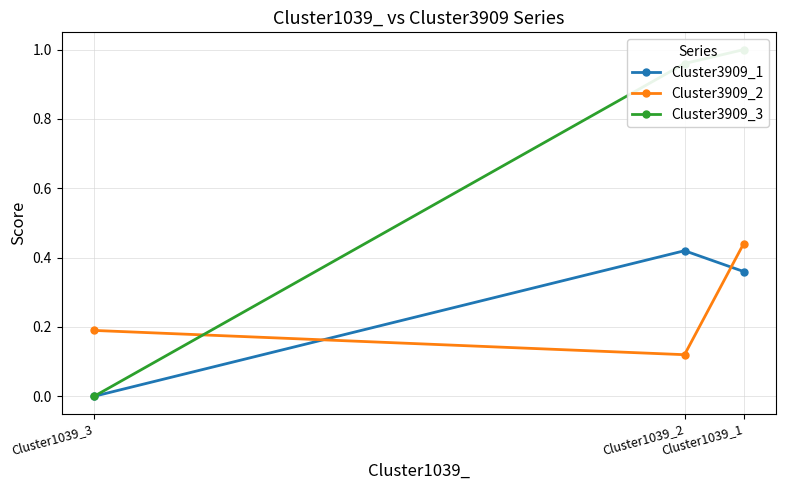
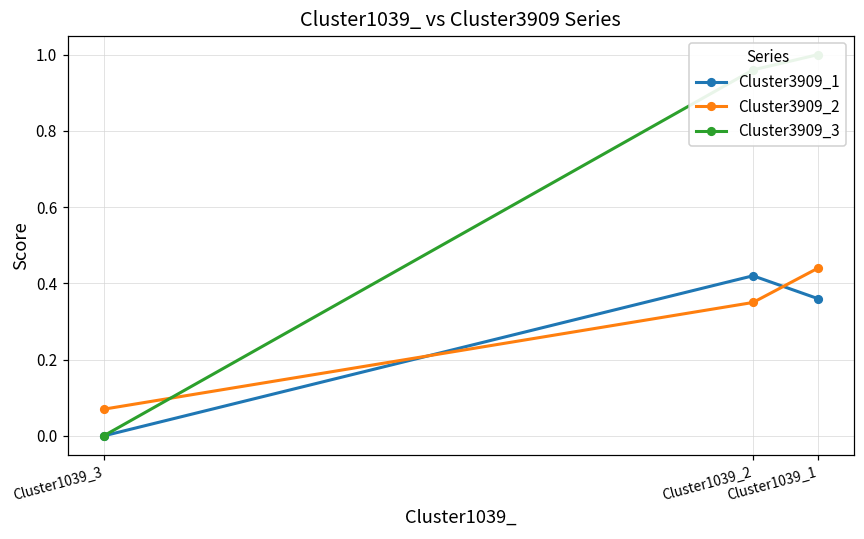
Cluster3909_2, Cluster1039_3: 0.19 -> 0.07
Cluster3909_2, Cluster1039_2: 0.12 -> 0.35
